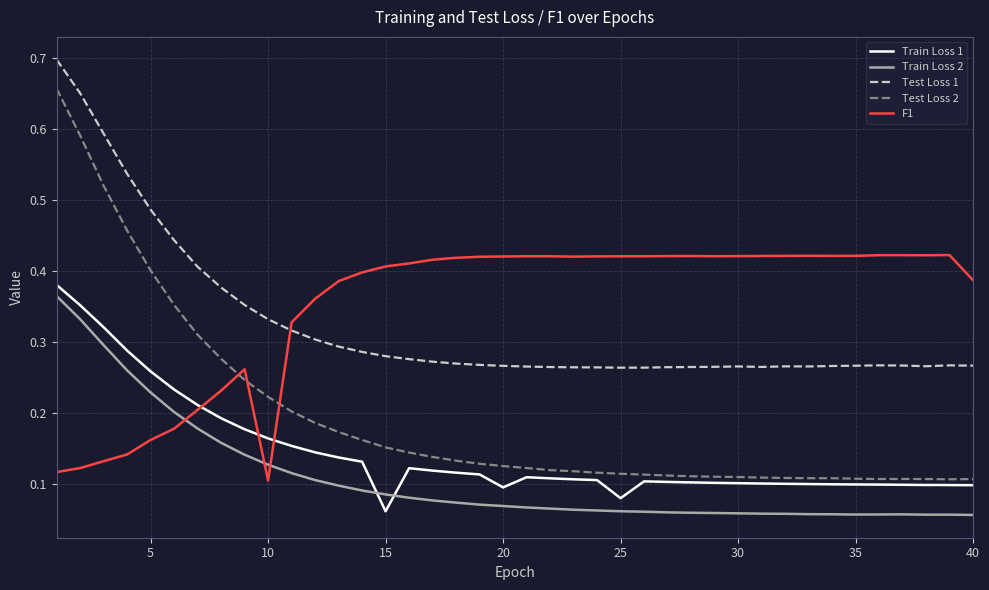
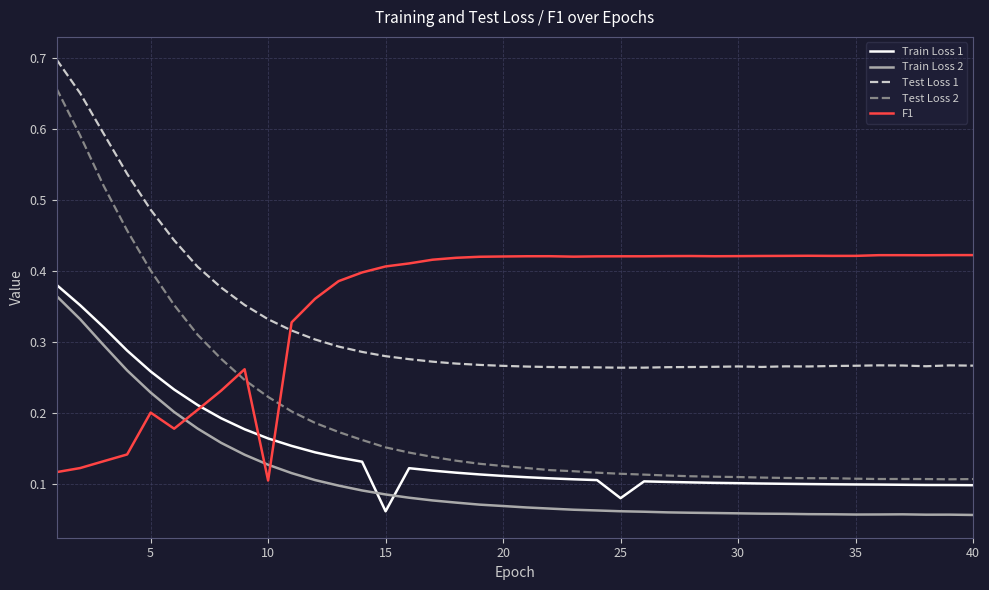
F1, 5: 0.16 -> 0.20
Train Loss 1, 20: 0.09 -> 0.11
F1, 40: 0.39 -> 0.42
